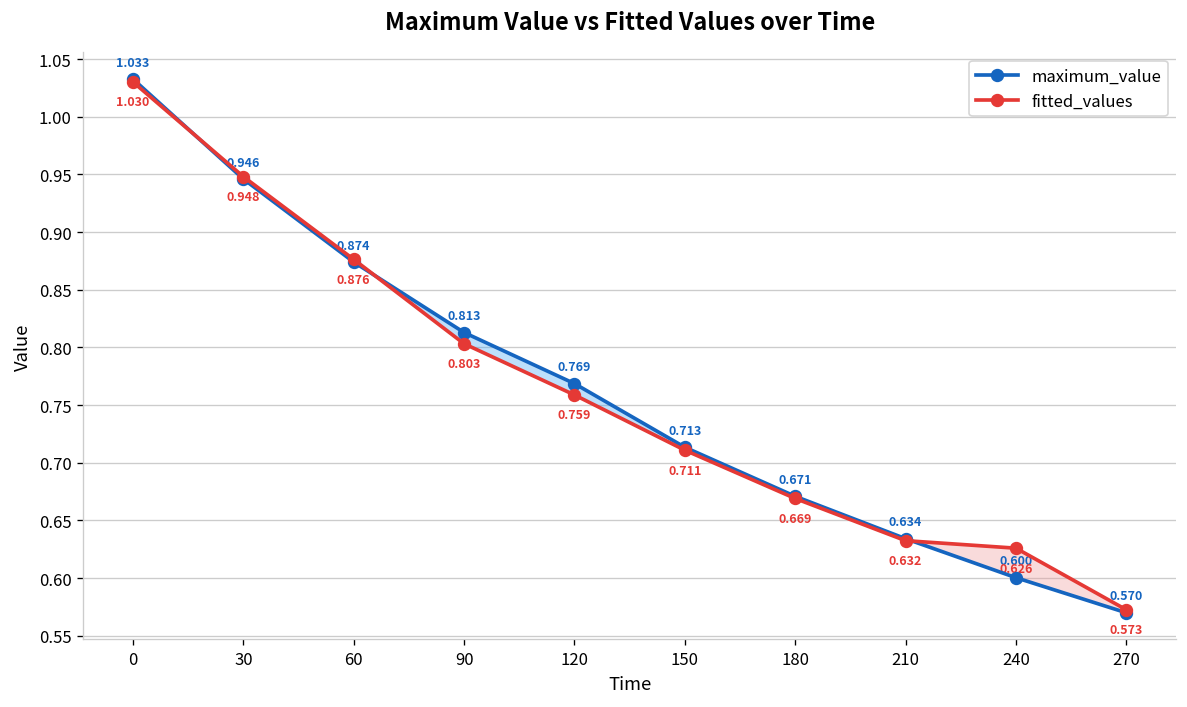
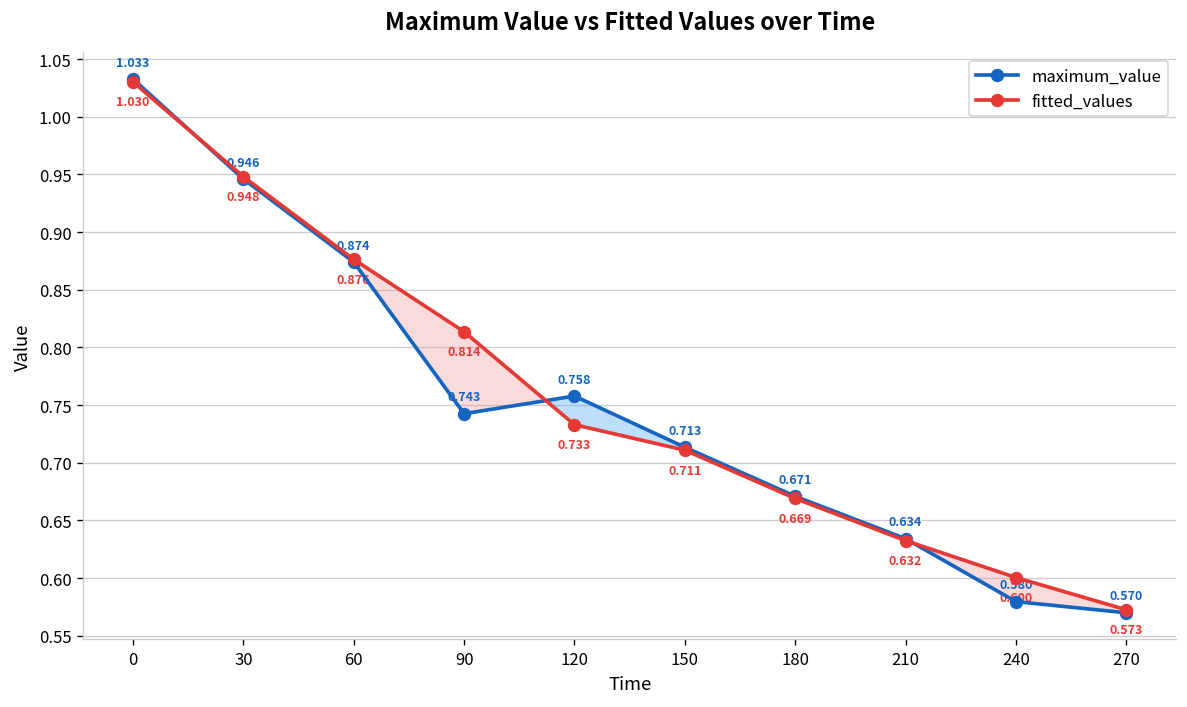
maximum_value, 90: 0.813 -> 0.743
fitted_values, 90: 0.803 -> 0.814
maximum_value, 120: 0.769 -> 0.758
fitted_values, 120: 0.759 -> 0.733
maximum_value, 240: 0.600 -> 0.580
fitted_values, 240: 0.626 -> 0.600
